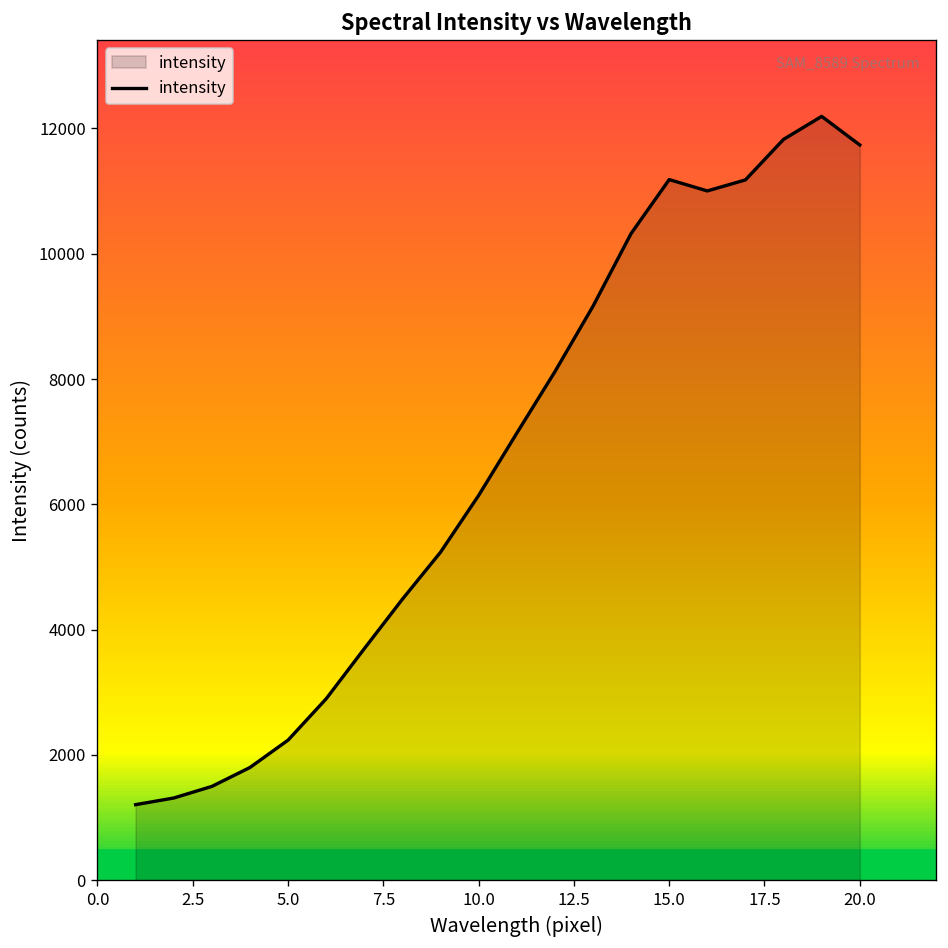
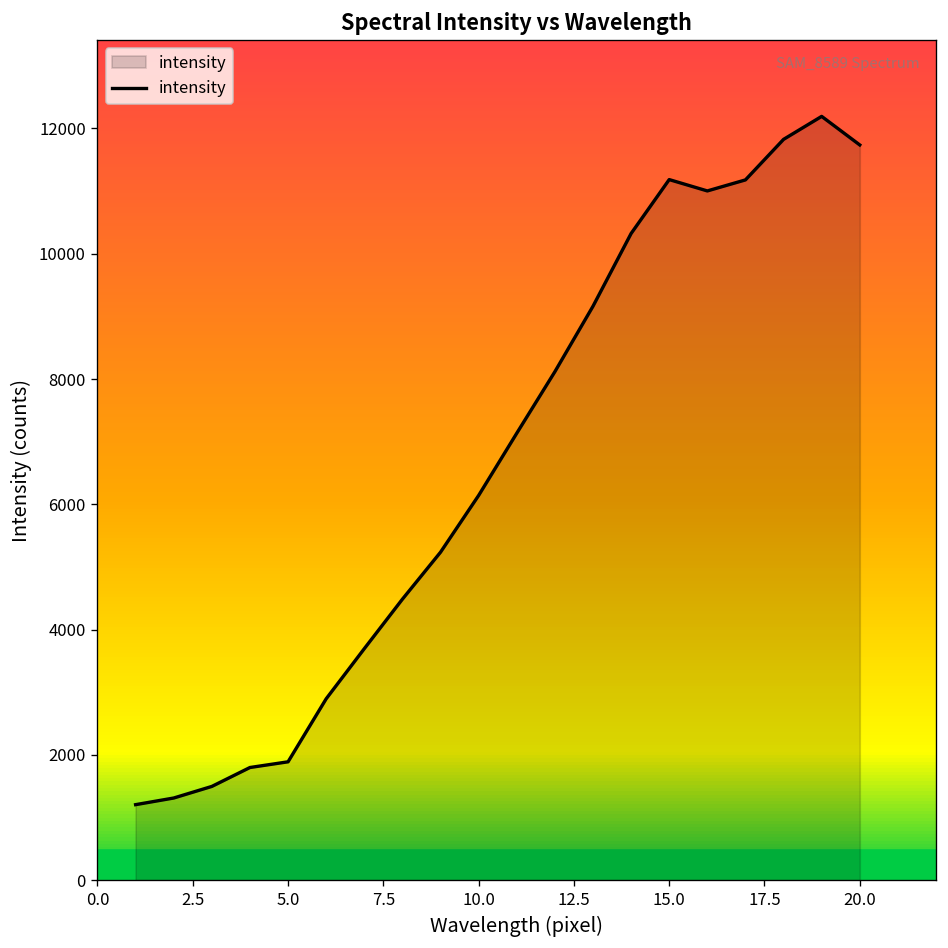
5.0: 2200 -> 1900
